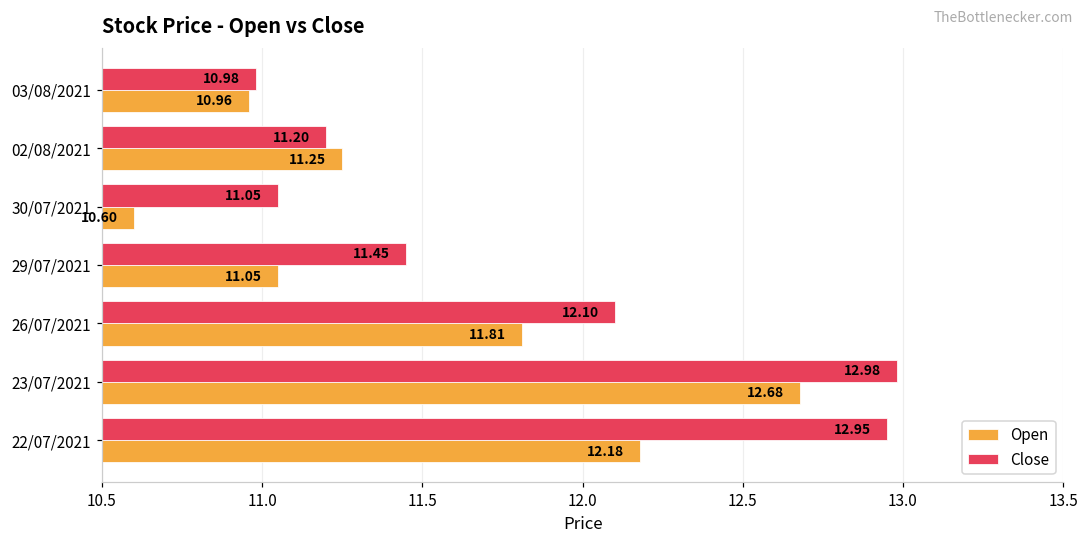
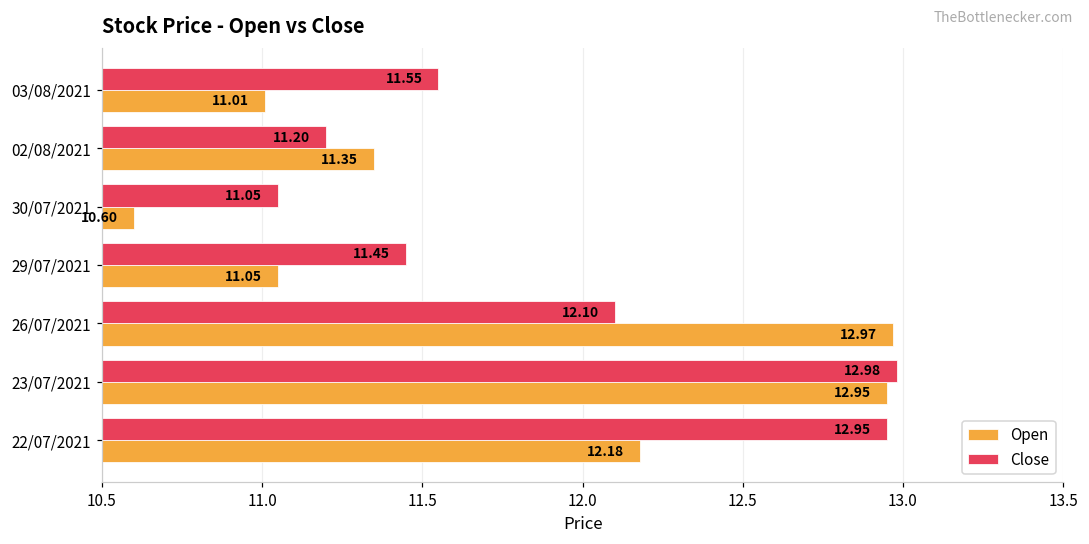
Close, 03/08/2021: 10.98 -> 11.55
Open, 03/08/2021: 10.96 -> 11.01
Open, 02/08/2021: 11.25 -> 11.35
Open, 26/07/2021: 11.81 -> 12.97
Open, 23/07/2021: 12.68 -> 12.95
